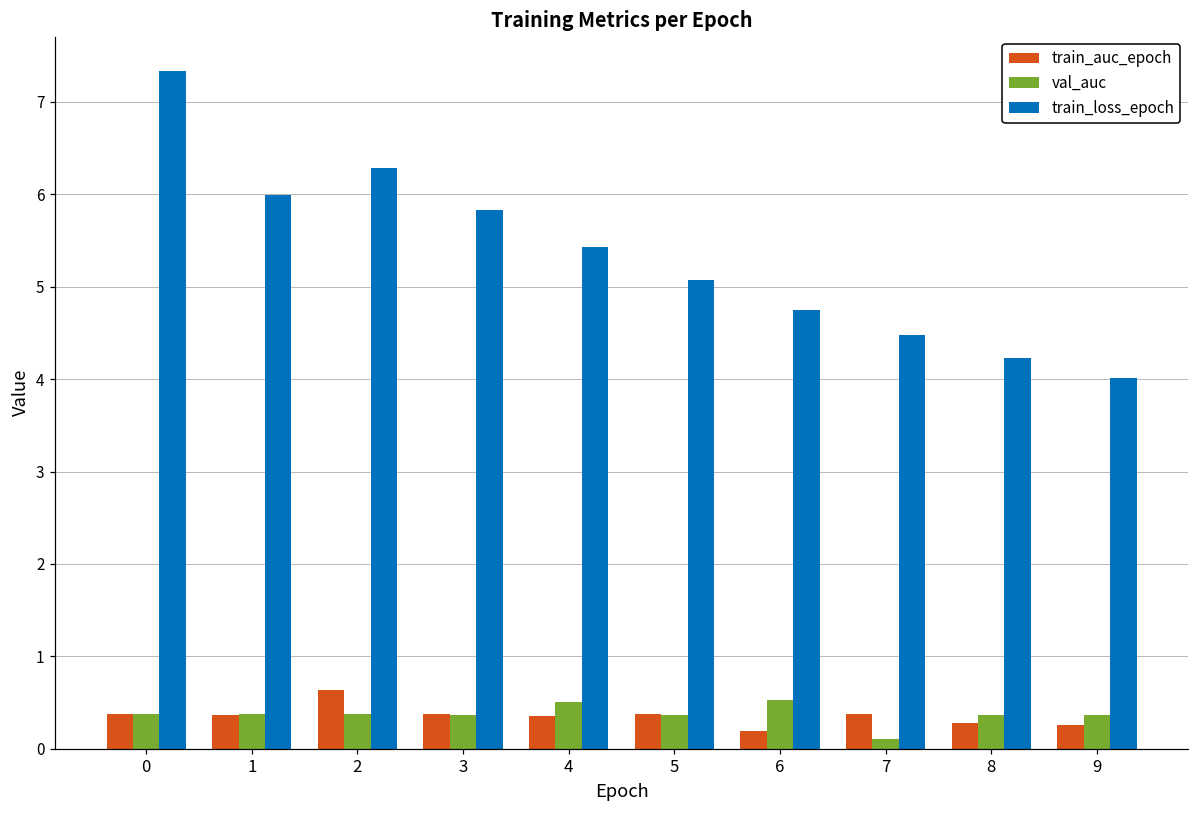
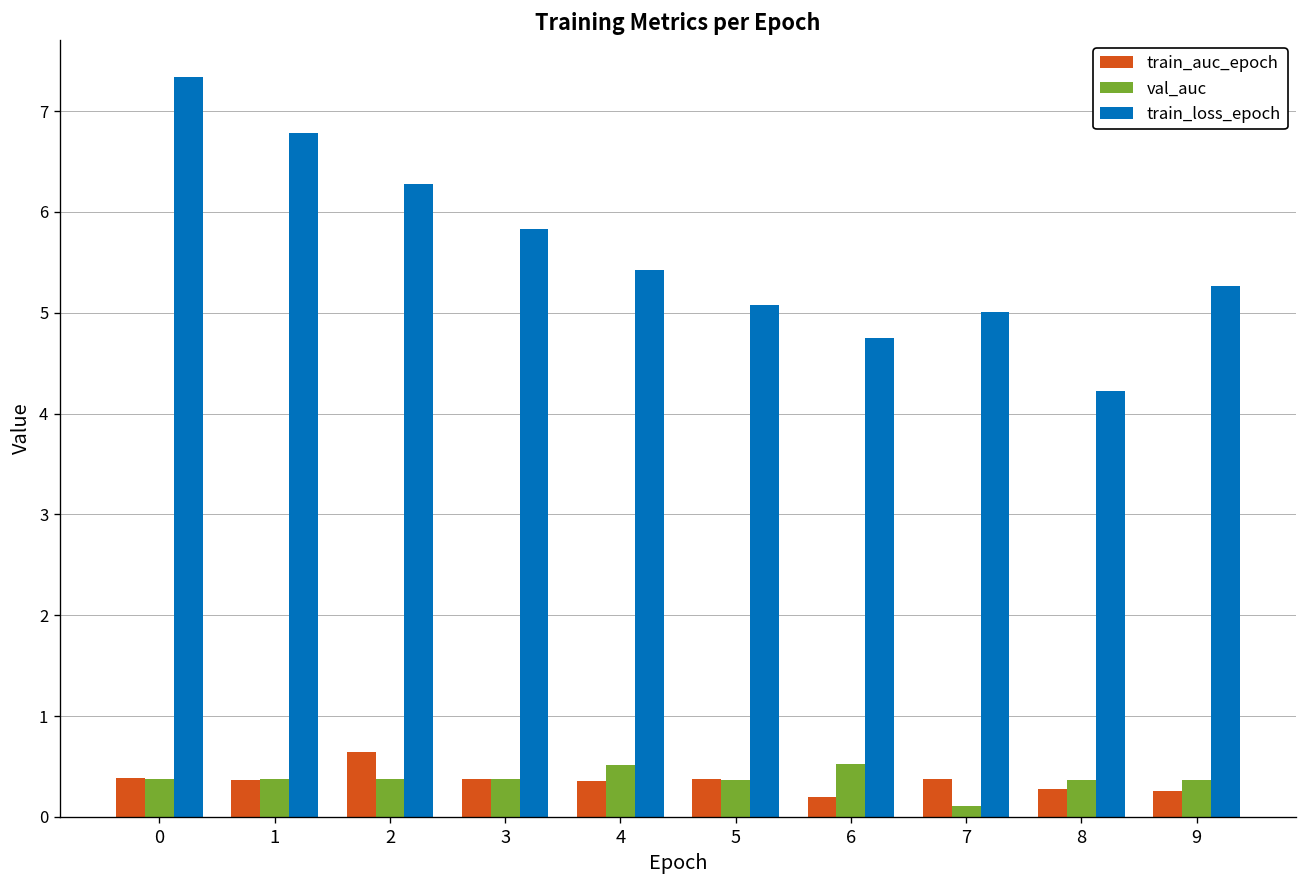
train_loss_epoch, 1: 6.0 -> 6.8
train_loss_epoch, 7: 4.5 -> 5.0
train_loss_epoch, 9: 4.0 -> 5.3
